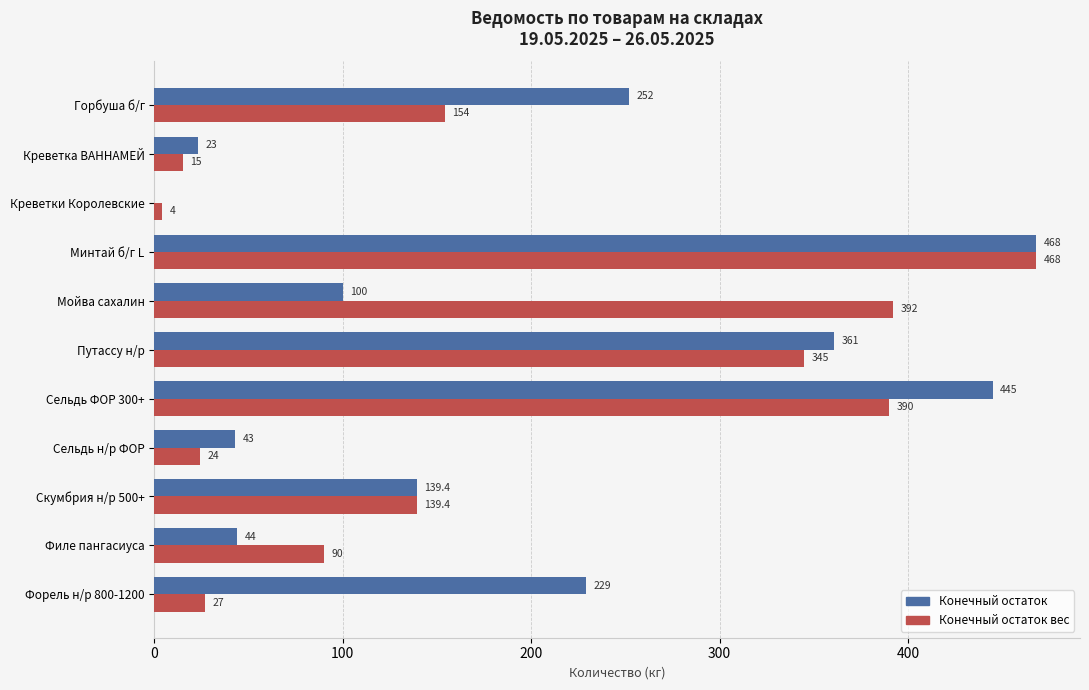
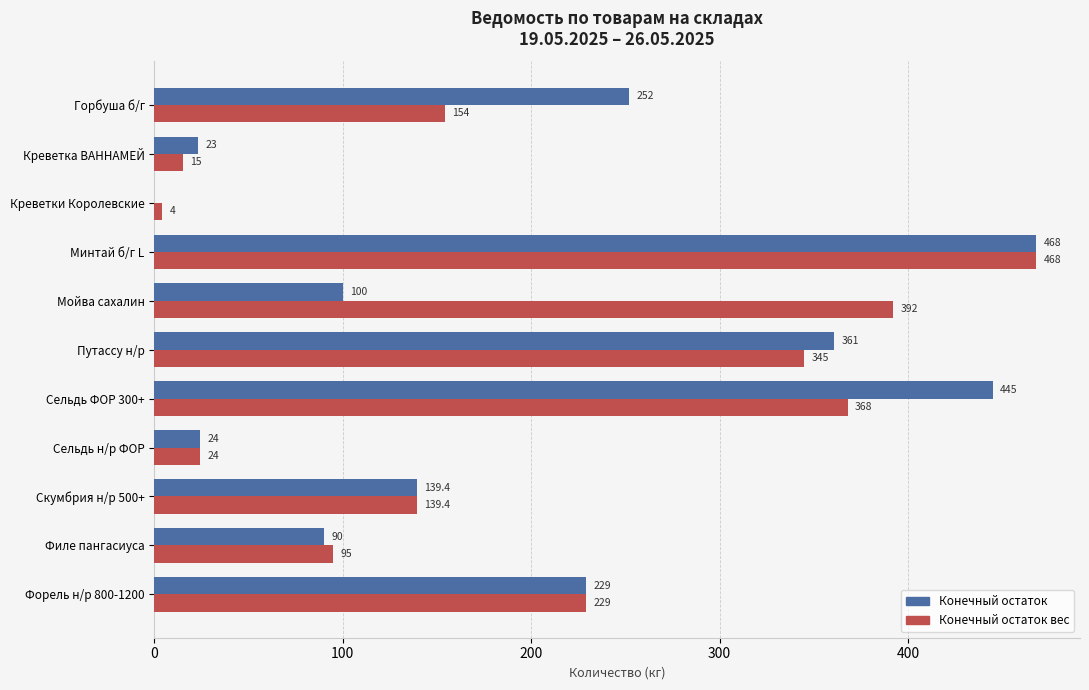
Конечный остаток вес, Сельдь ФОР 300+: 390 -> 368
Конечный остаток, Сельдь н/р ФОР: 43 -> 24
Конечный остаток, Филе пангасиуса: 44 -> 90
Конечный остаток вес, Филе пангасиуса: 90 -> 95
Конечный остаток вес, Форель н/р 800-1200: 27 -> 229
